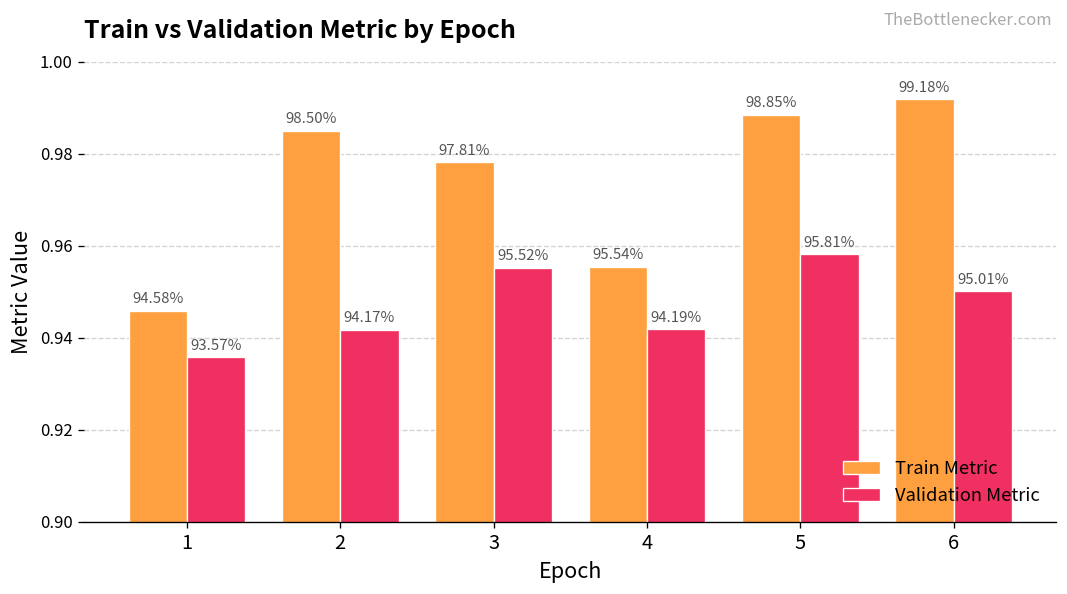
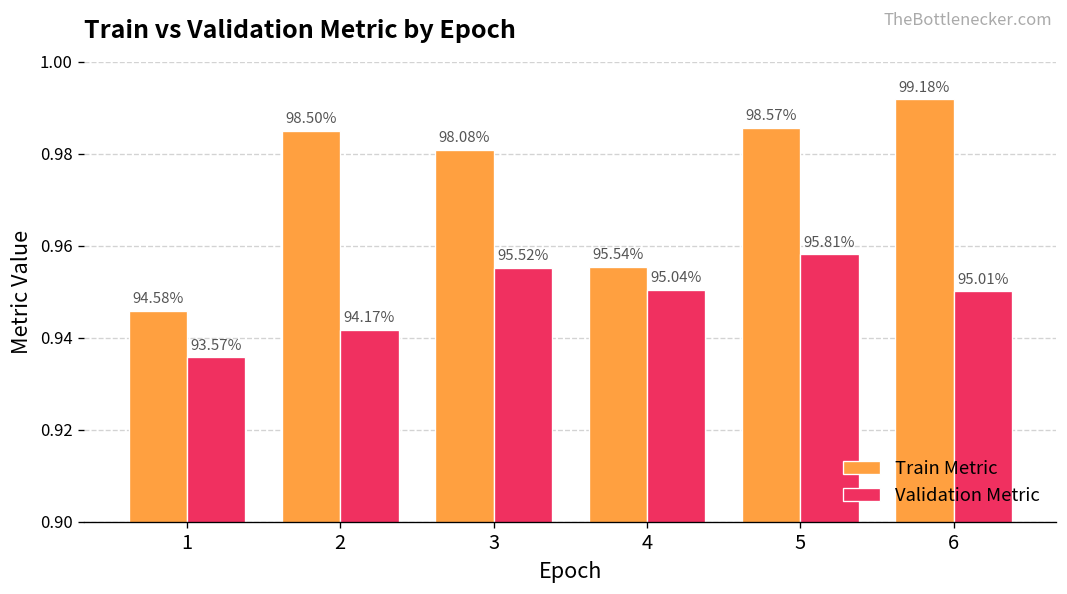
Train Metric, 3: 97.81% -> 98.08%
Validation Metric, 4: 94.19% -> 95.04%
Train Metric, 5: 98.85% -> 98.57%
